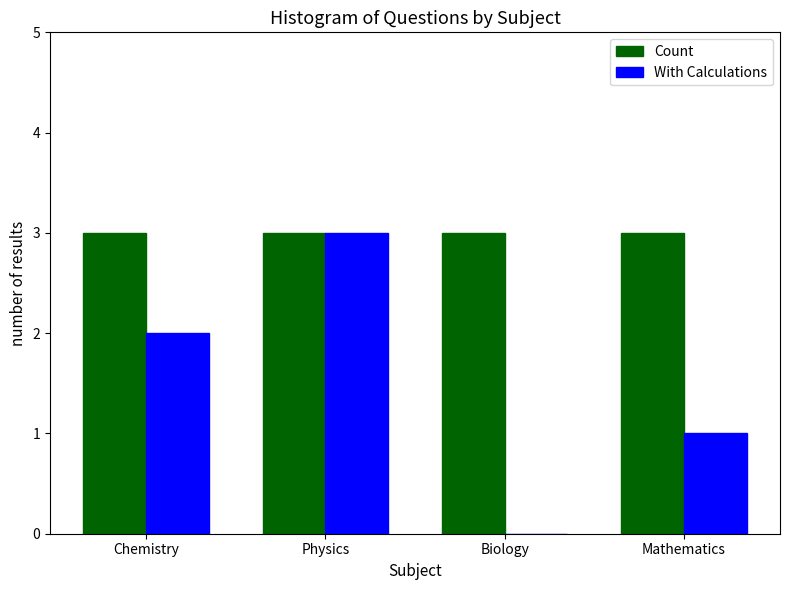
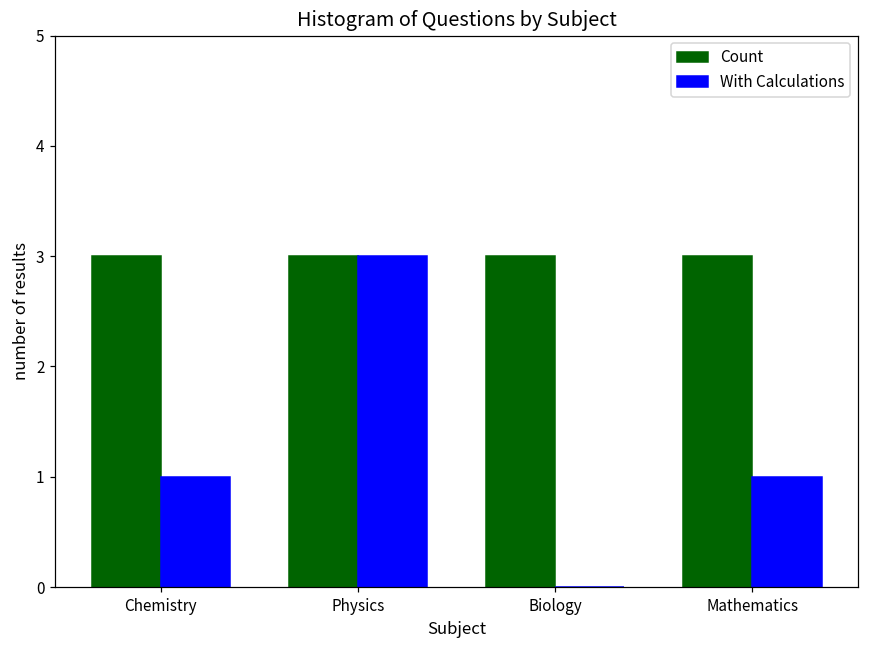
With Calculations, Chemistry: 2 -> 1
